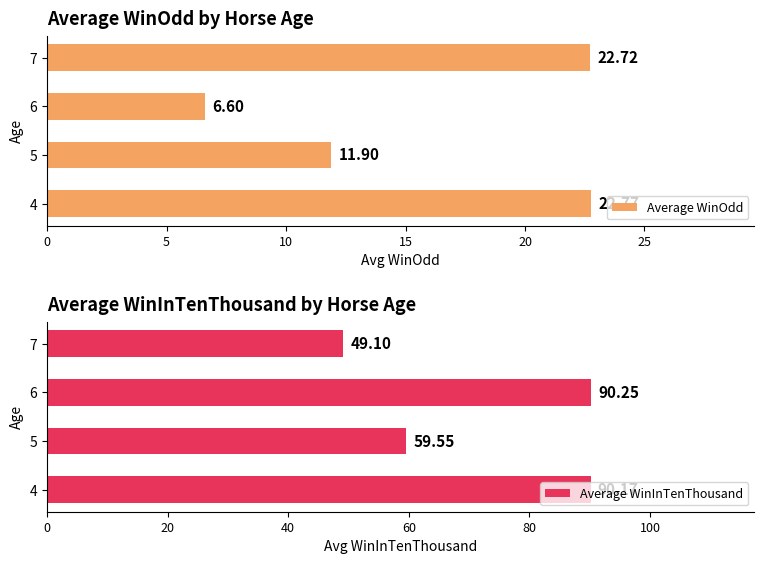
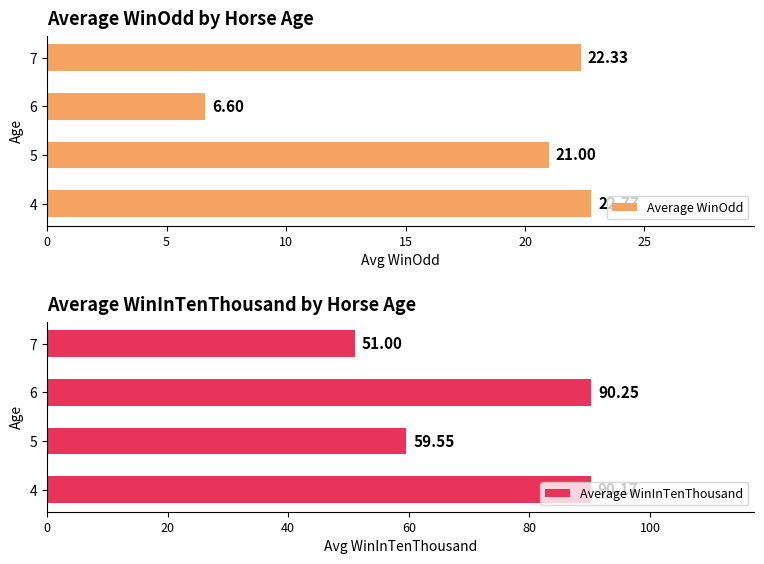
Average WinOdd by Horse Age, 7: 22.72 -> 22.33
Average WinOdd by Horse Age, 5: 11.90 -> 21.00
Average WinInTenThousand by Horse Age, 7: 49.10 -> 51.00
